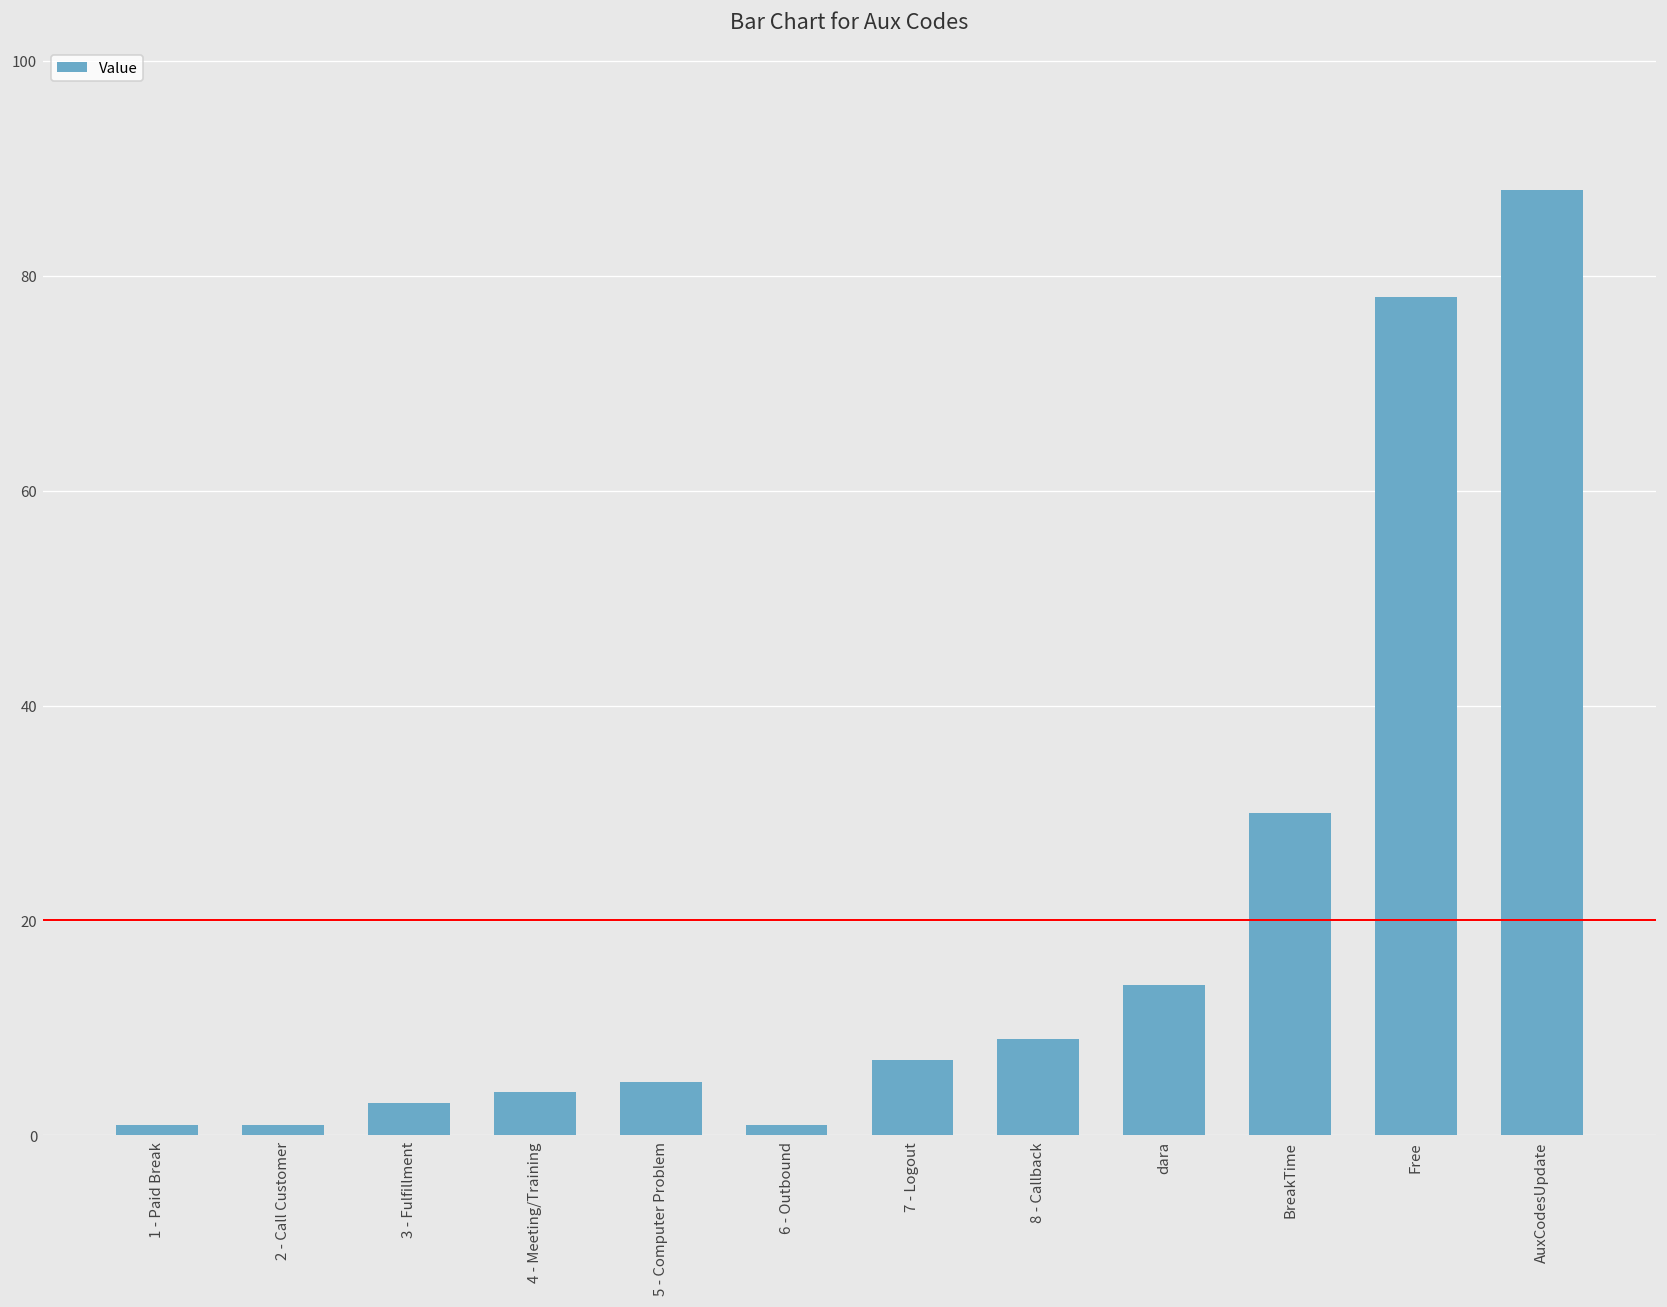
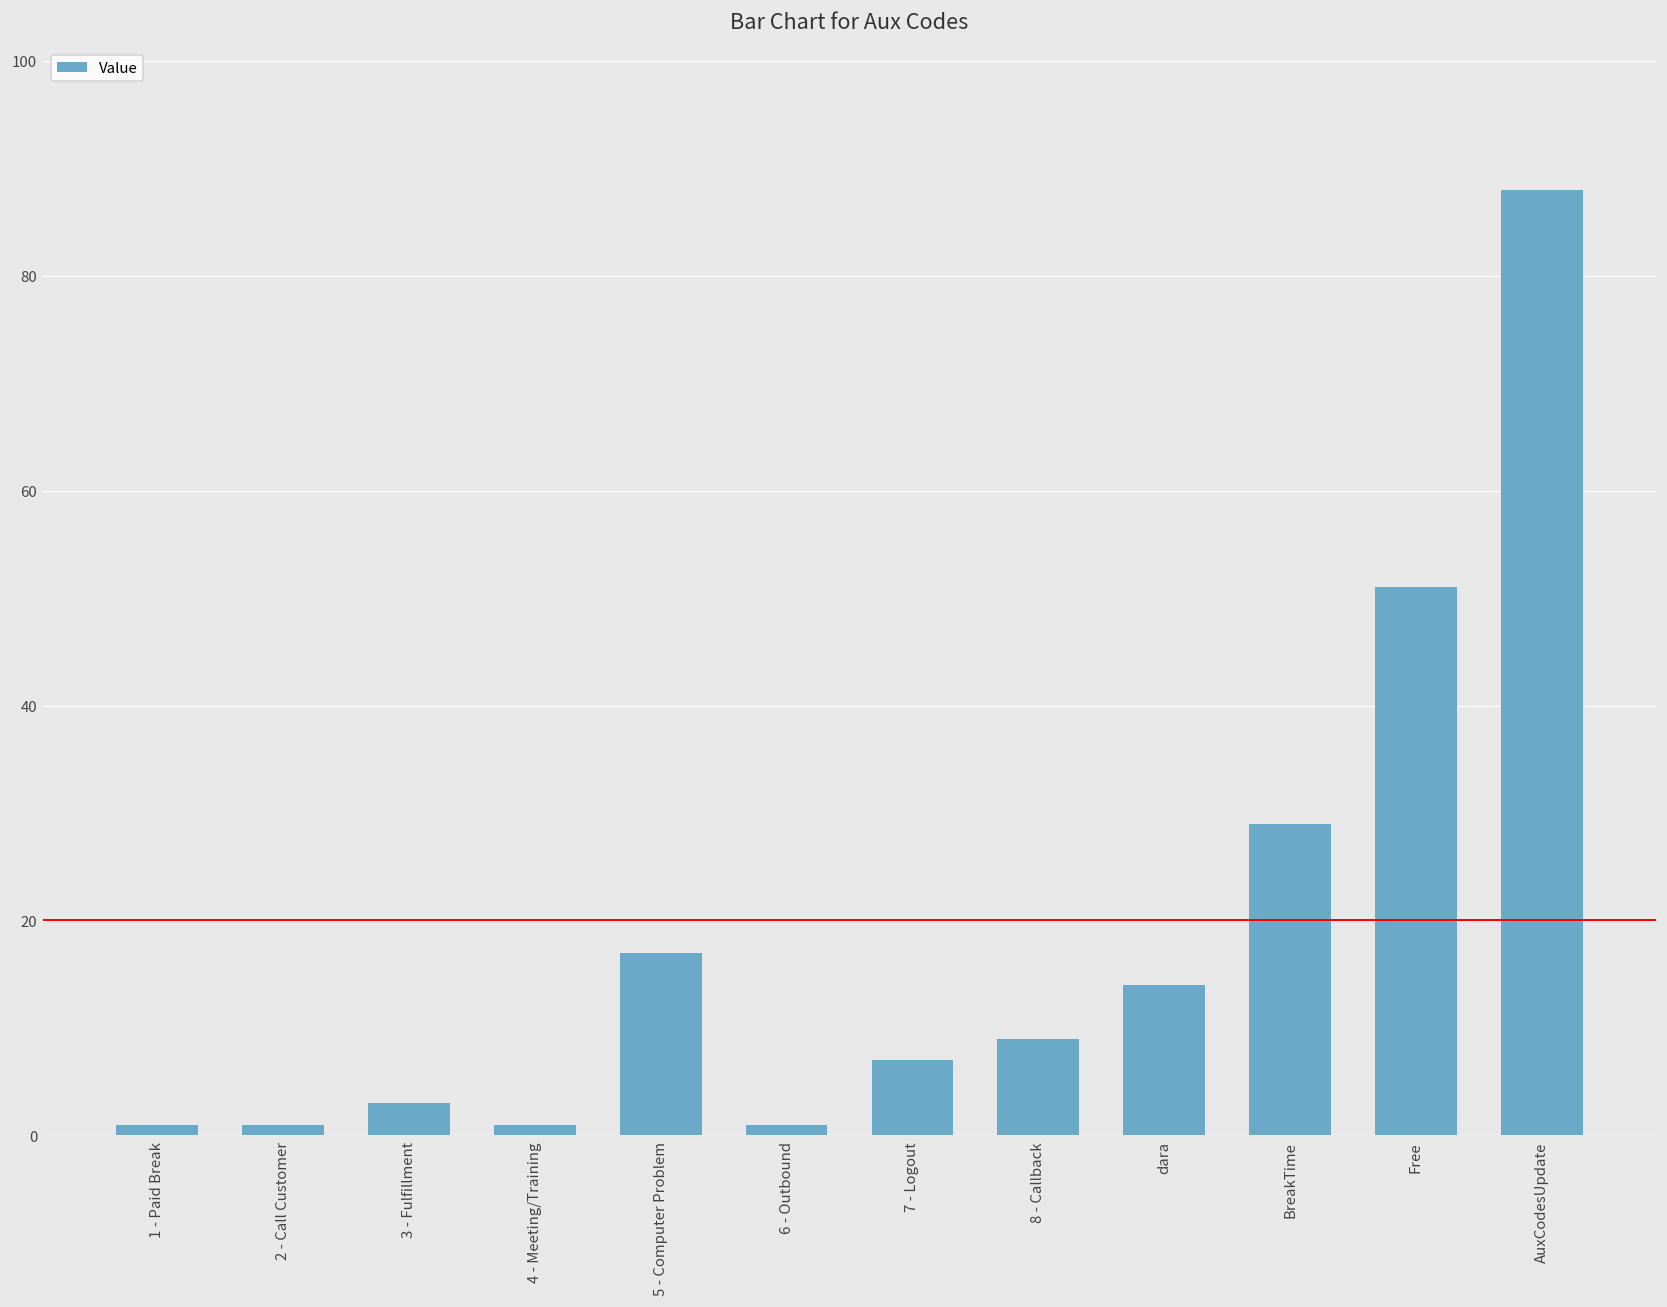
4 - Meeting/Training: 4 -> 1
5 - Computer Problem: 5 -> 17
BreakTime: 30 -> 29
Free: 78 -> 51
